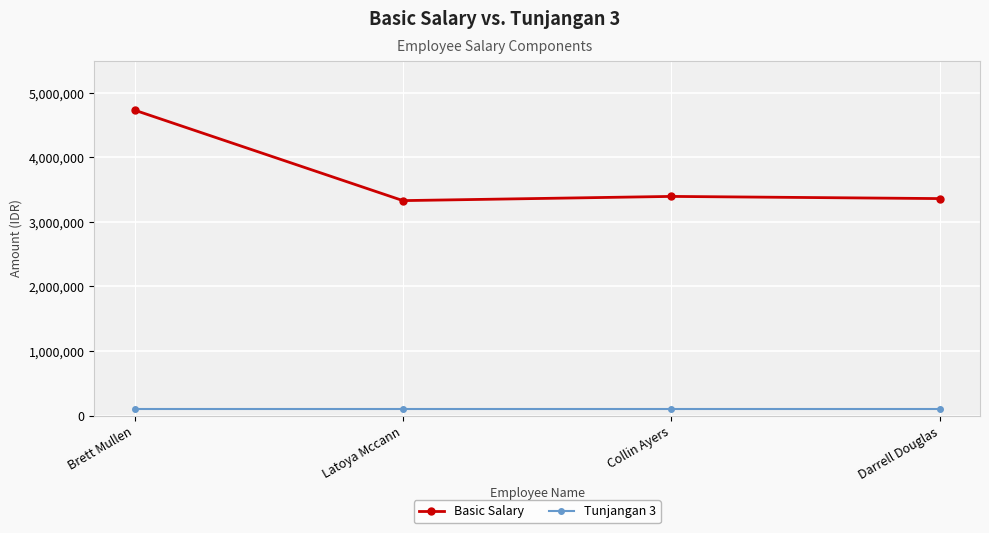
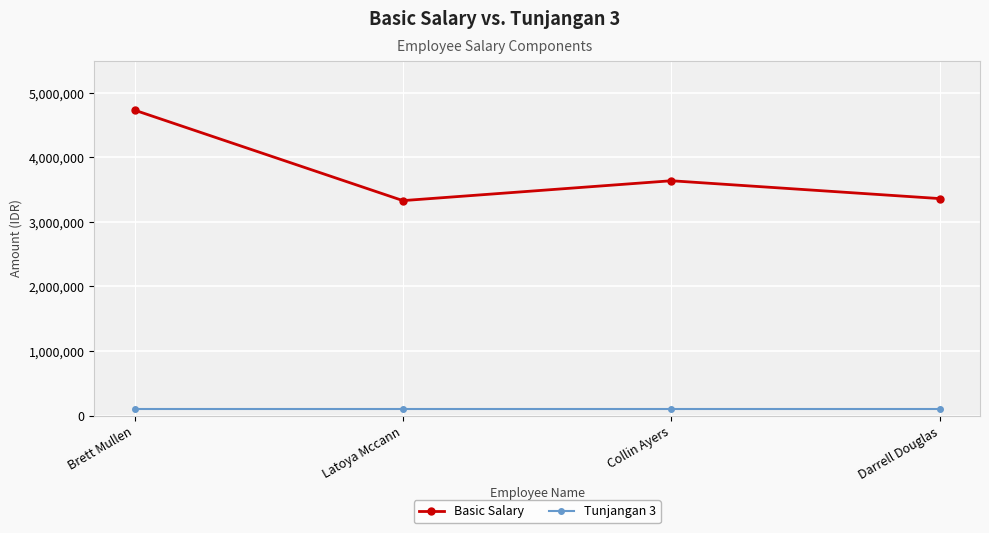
Basic Salary, Collin Ayers: 3,400,000 -> 3,600,000
